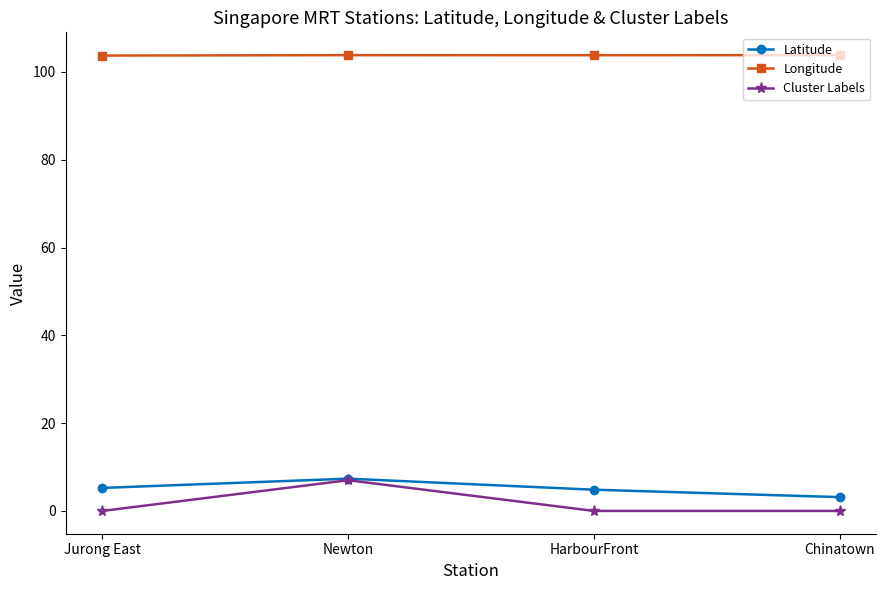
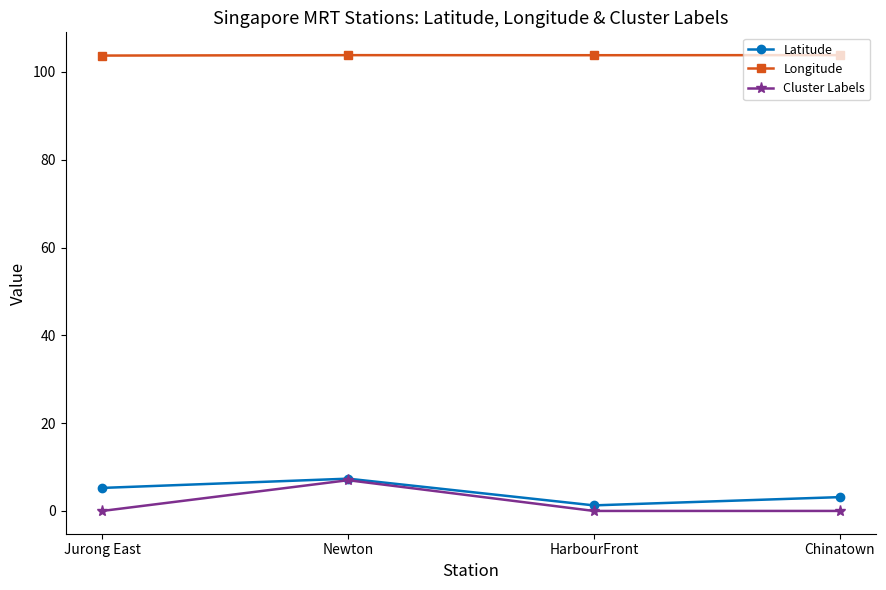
Latitude, HarbourFront: 5 -> 1
